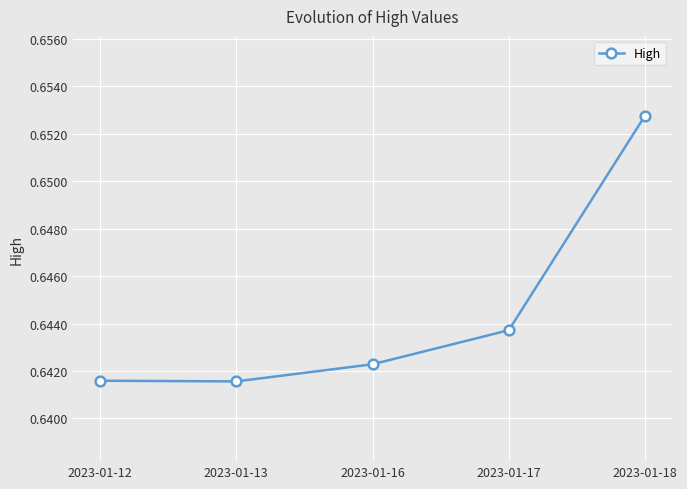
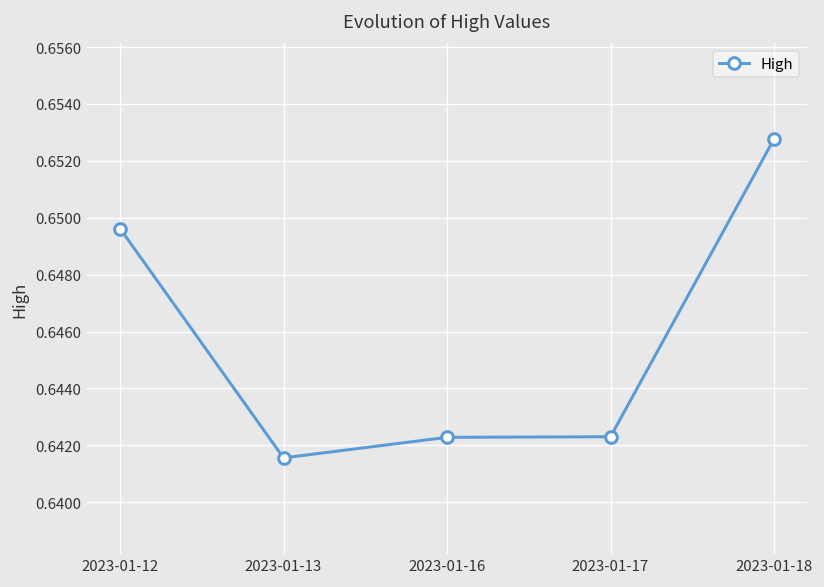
2023-01-12: 0.6416 -> 0.6496
2023-01-17: 0.6437 -> 0.6423
